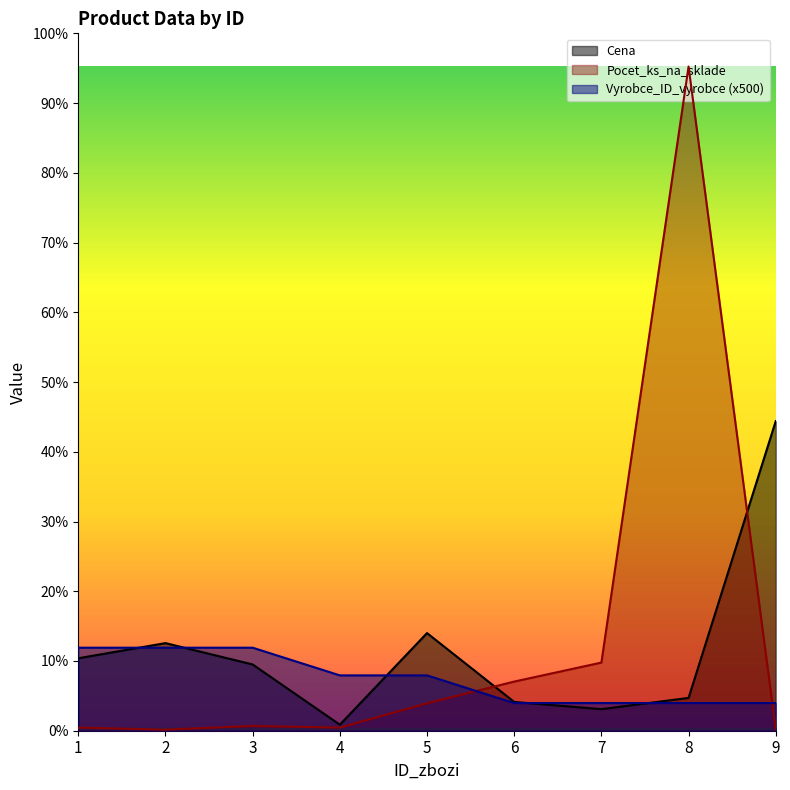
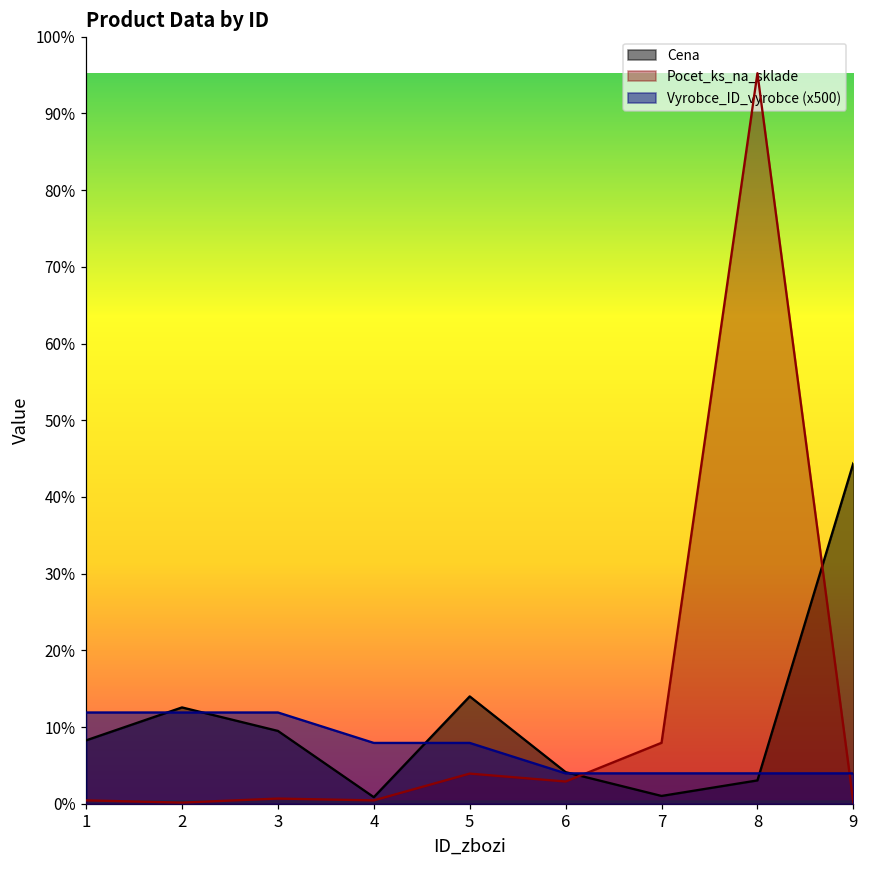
Cena, 1: 10% -> 8%
Pocet_ks_na_sklade, 6: 7% -> 3%
Cena, 7: 3% -> 1%
Pocet_ks_na_sklade, 7: 10% -> 8%
Cena, 8: 5% -> 3%
